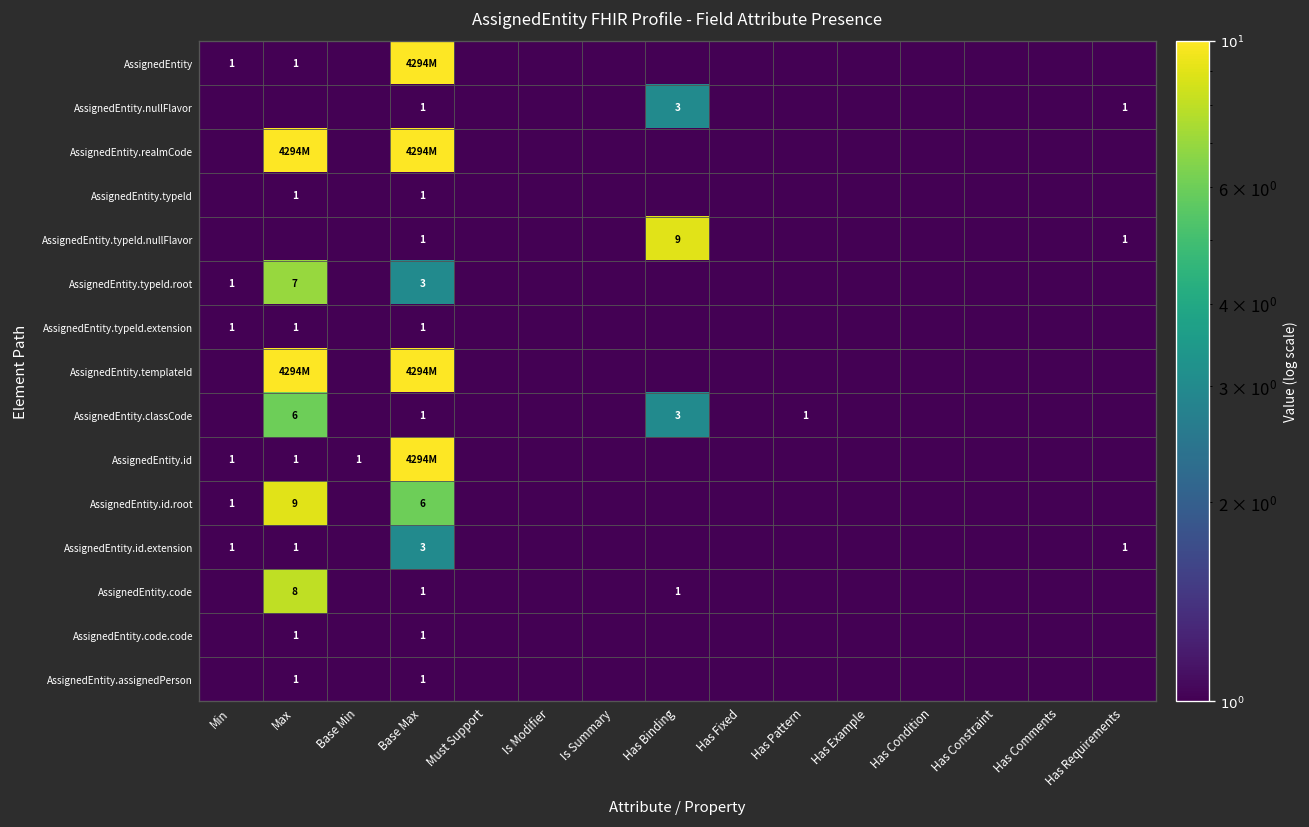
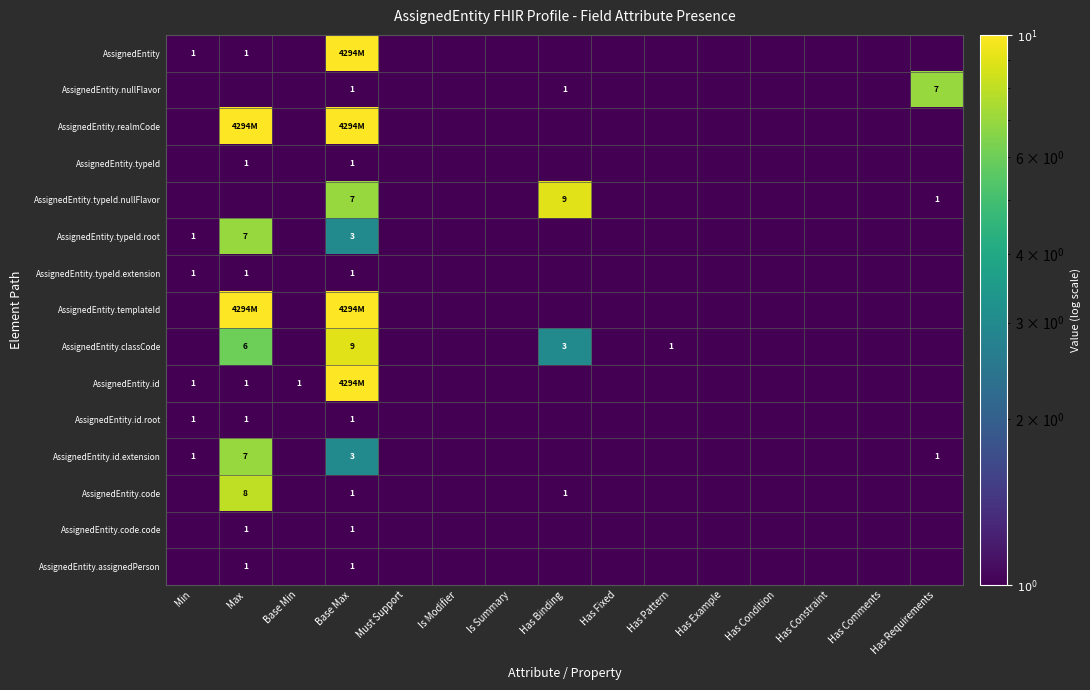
AssignedEntity.nullFlavor, Has Binding: 3 -> 1
AssignedEntity.nullFlavor, Has Requirements: 1 -> 7
AssignedEntity.typeId.nullFlavor, Base Max: 1 -> 7
AssignedEntity.classCode, Base Max: 1 -> 9
AssignedEntity.id.root, Max: 9 -> 1
AssignedEntity.id.root, Base Max: 6 -> 1
AssignedEntity.id.extension, Max: 1 -> 7
